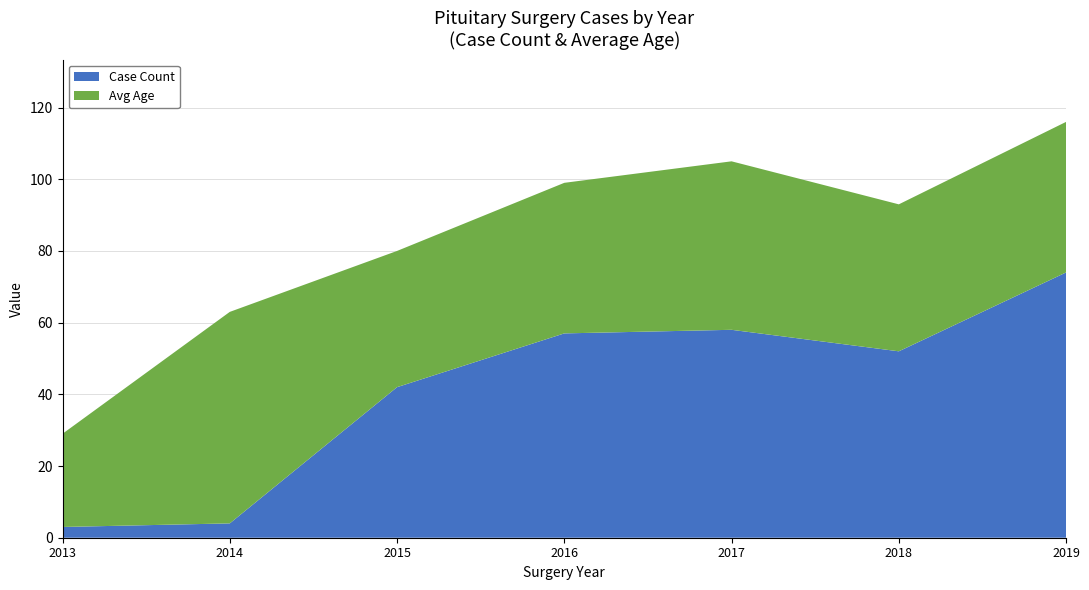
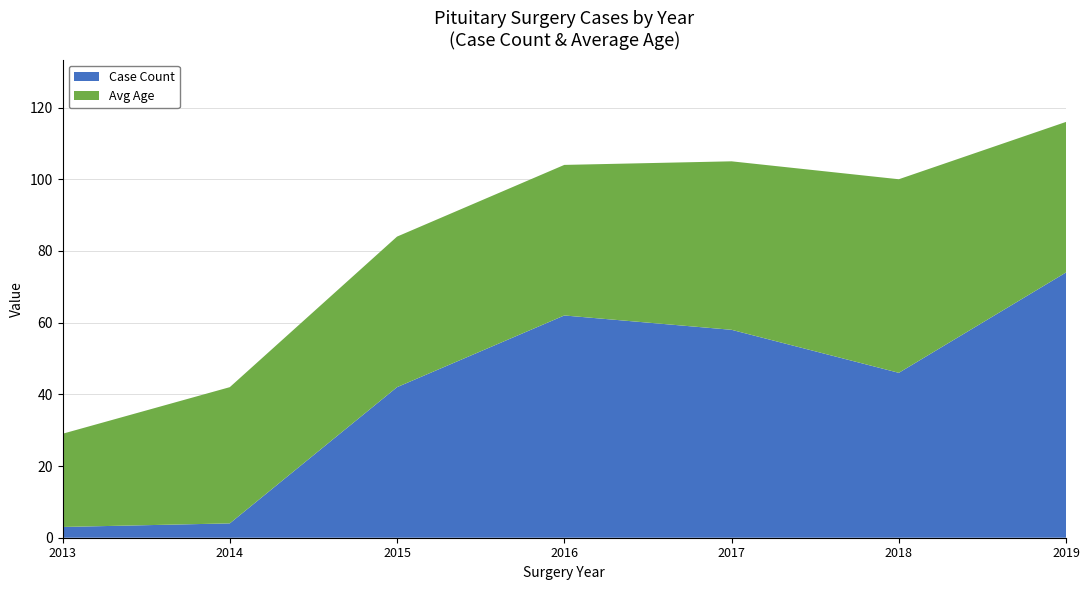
Avg Age, 2014: 59 -> 38
Avg Age, 2015: 38 -> 42
Case Count, 2016: 57 -> 62
Case Count, 2018: 52 -> 46
Avg Age, 2018: 41 -> 54
